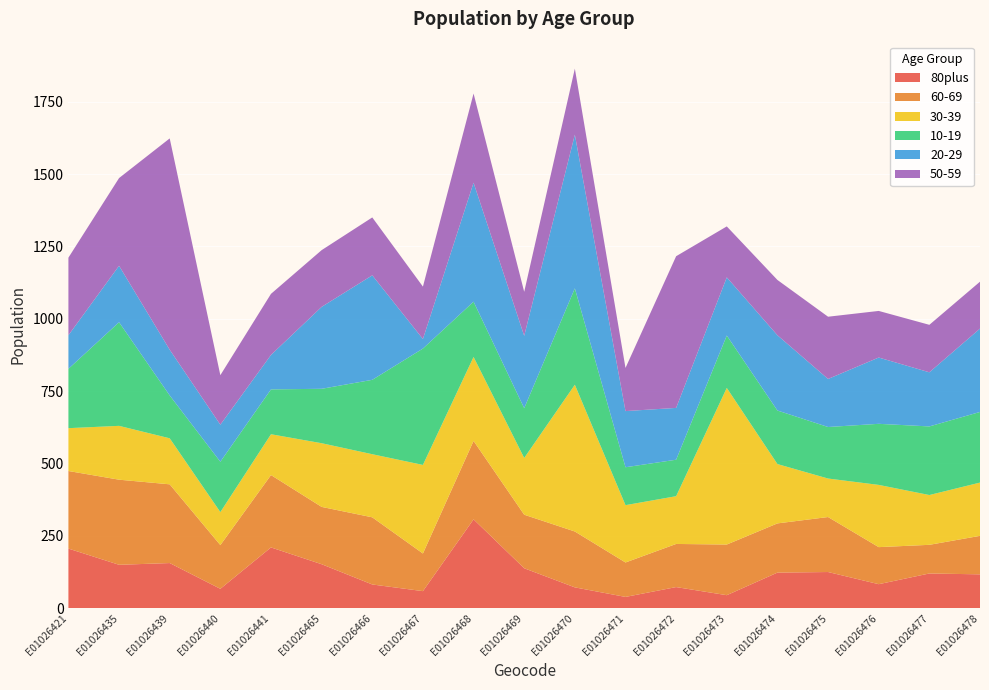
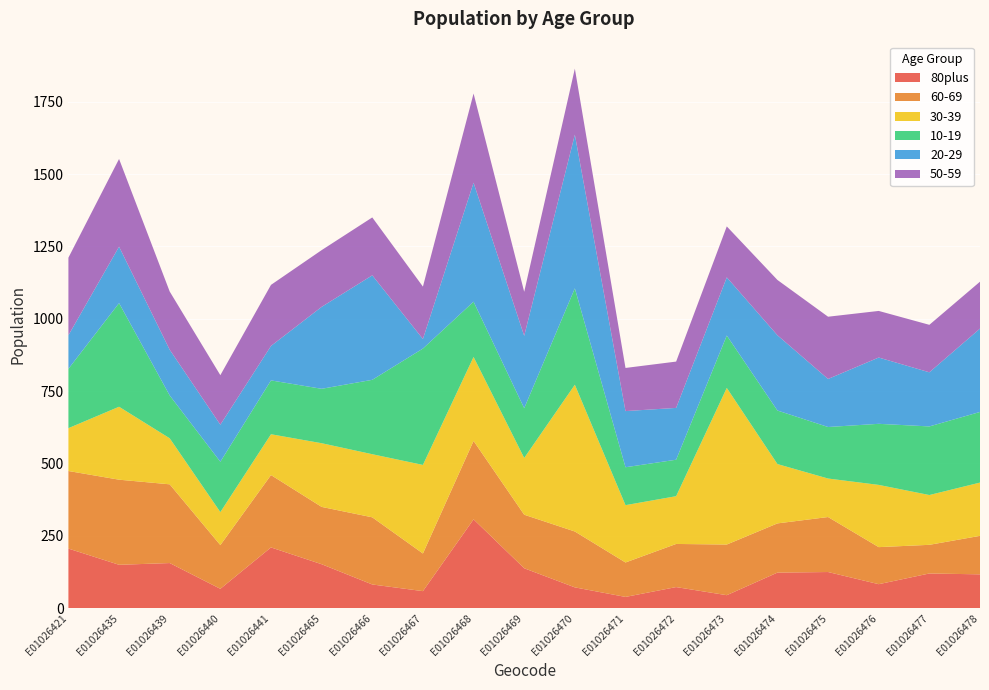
30-39, E01026435: 190 -> 250
50-59, E01026439: 730 -> 200
10-19, E01026441: 160 -> 190
50-59, E01026472: 520 -> 160
